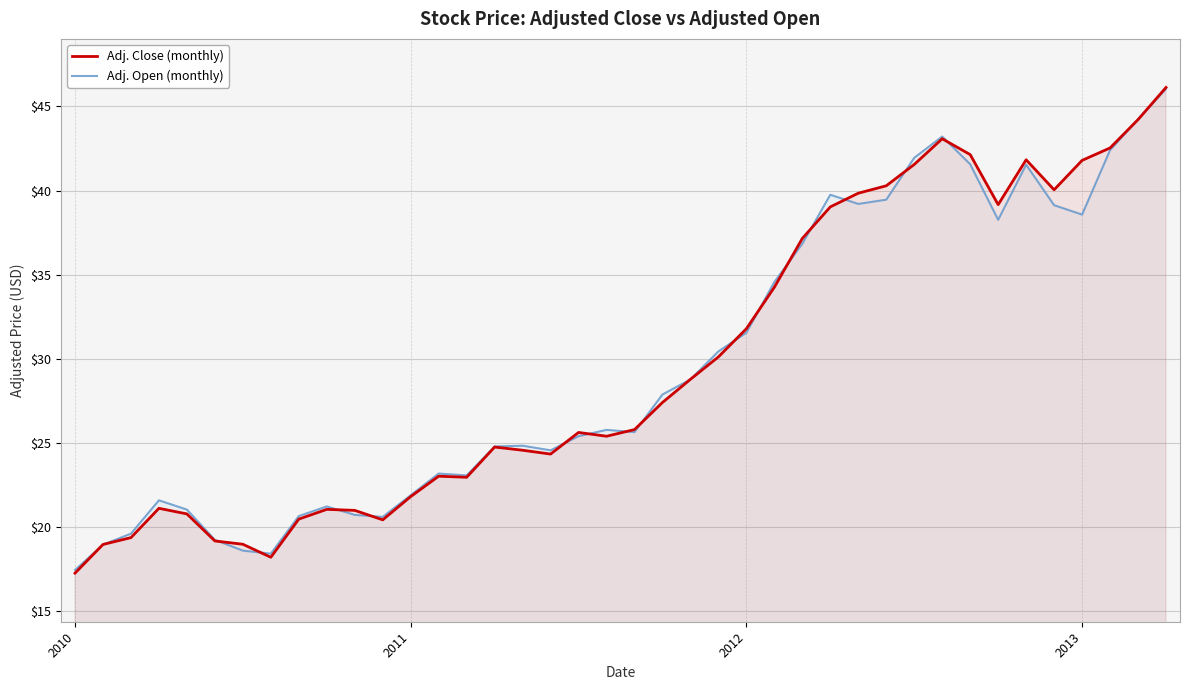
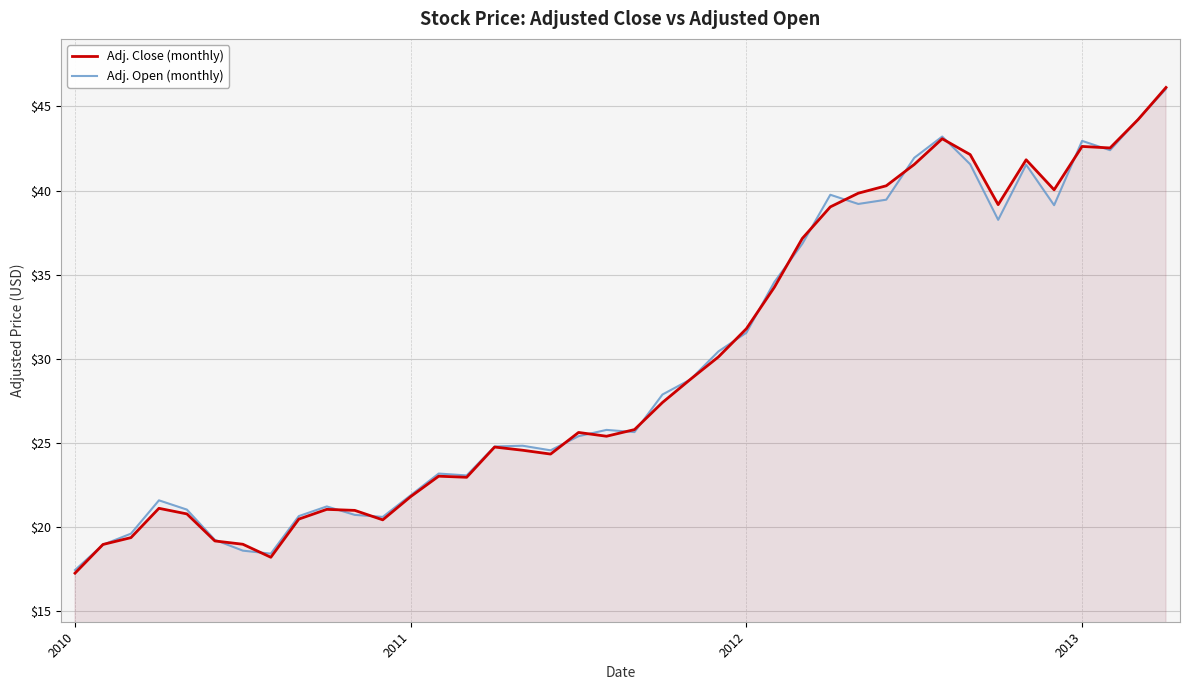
Adj. Close (monthly), 2013: $41.8 -> $42.6
Adj. Open (monthly), 2013: $38.6 -> $42.9
